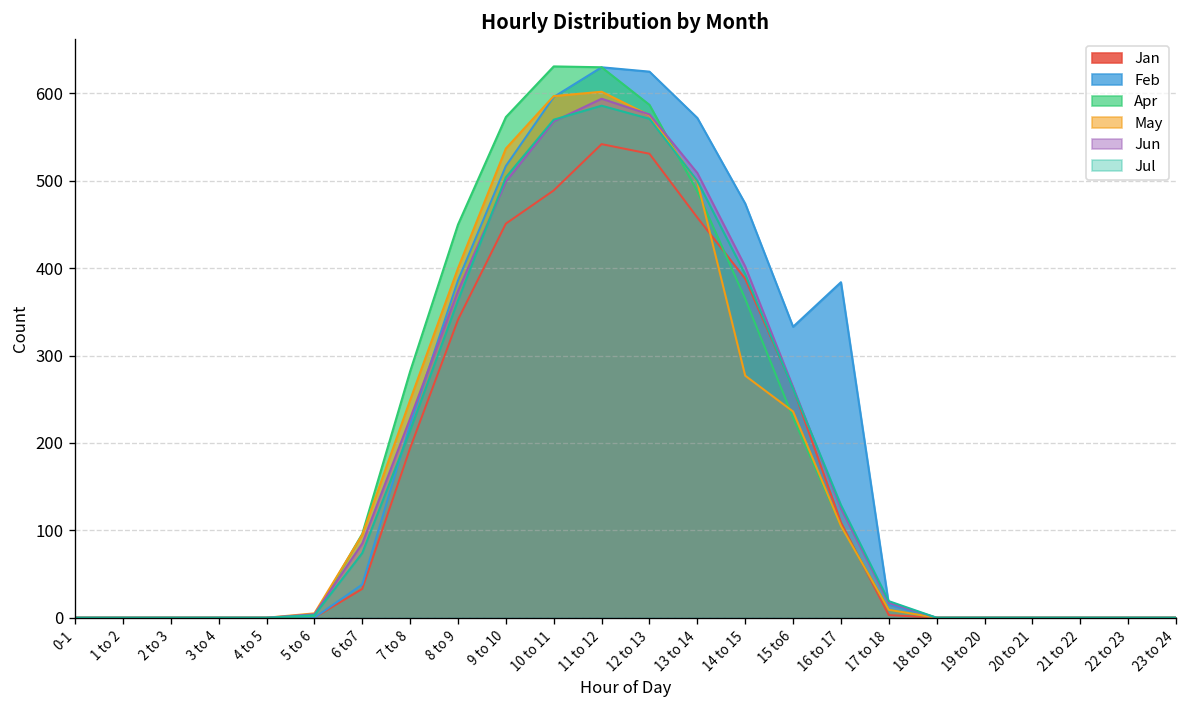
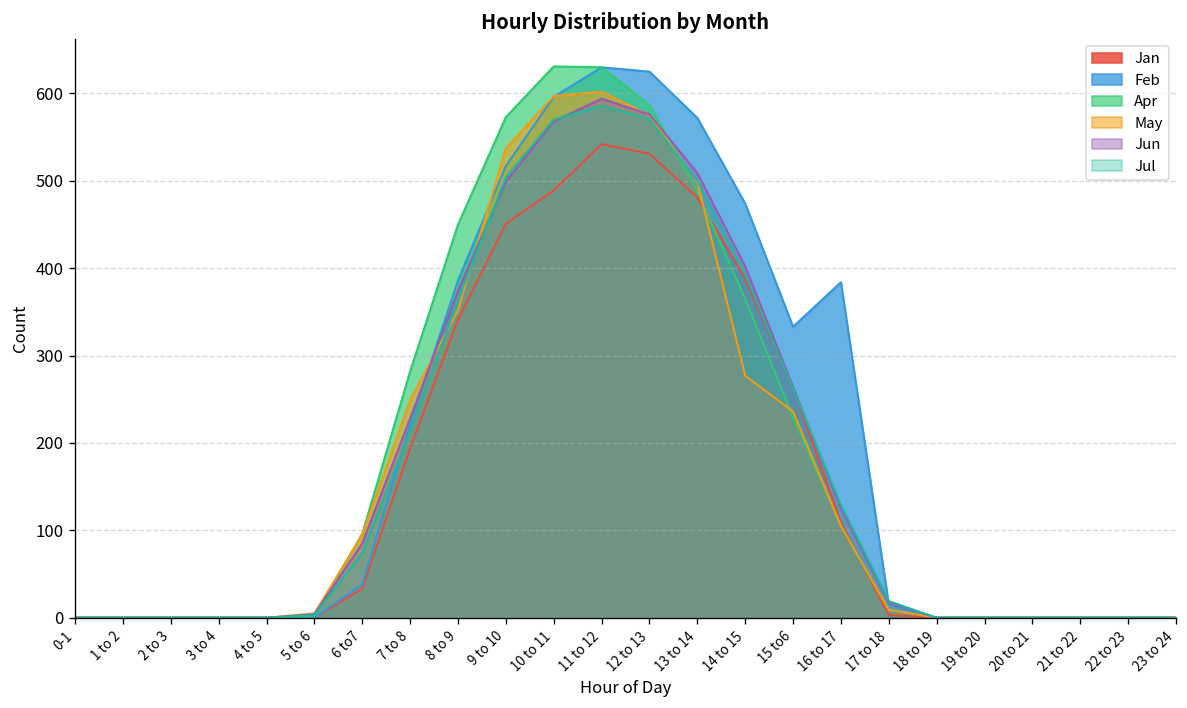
May, 8 to 9: 400 -> 350
Jan, 13 to 14: 460 -> 480
